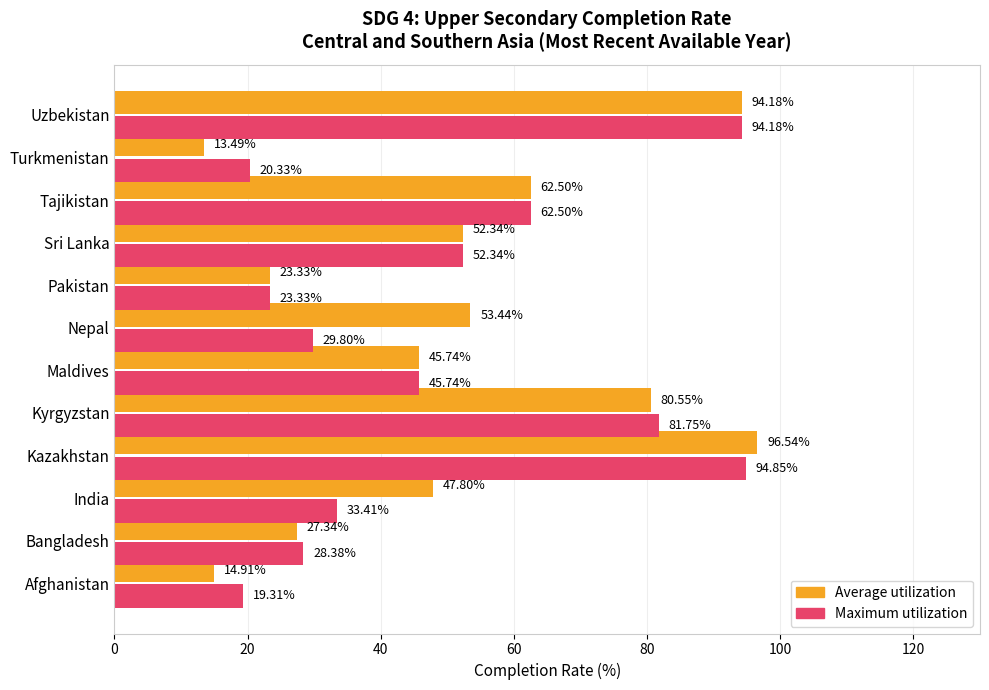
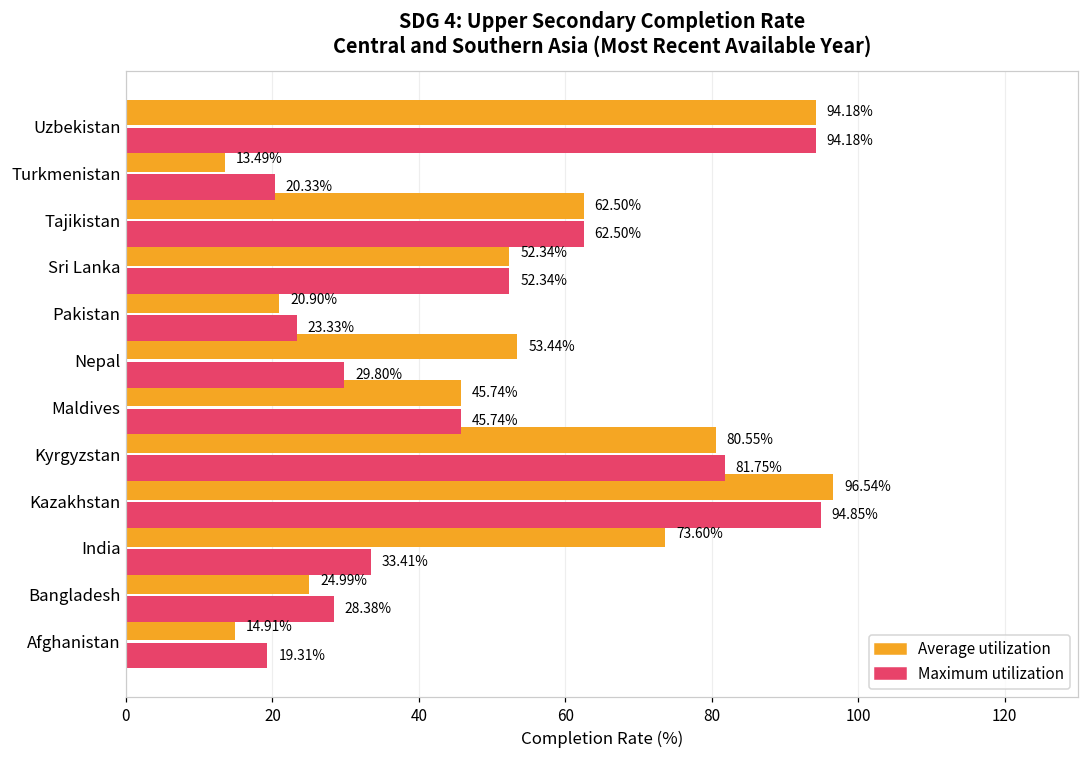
Average utilization, Pakistan: 23.33% -> 20.90%
Average utilization, India: 47.80% -> 73.60%
Average utilization, Bangladesh: 27.34% -> 24.99%
